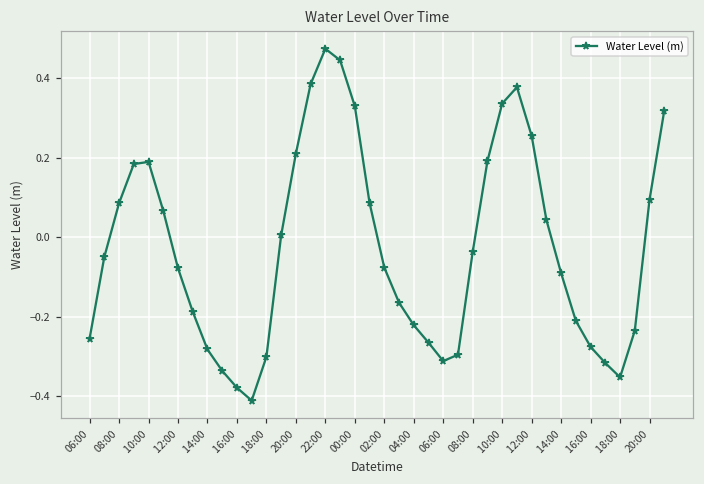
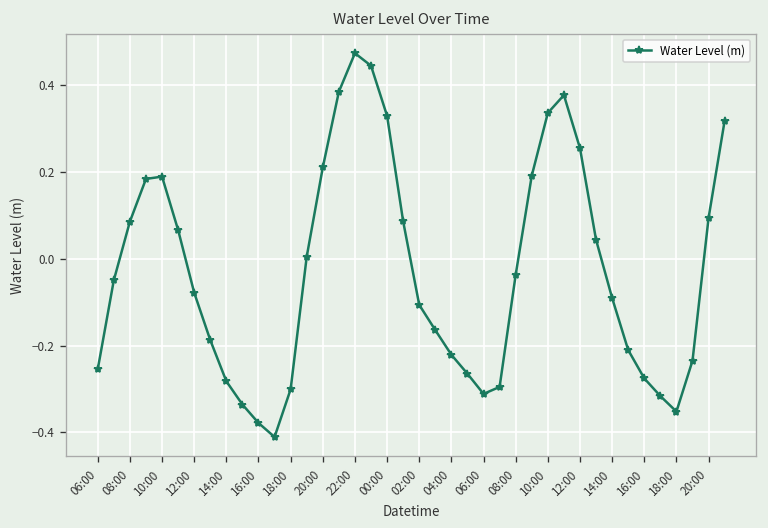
02:00: -0.08 -> -0.11
